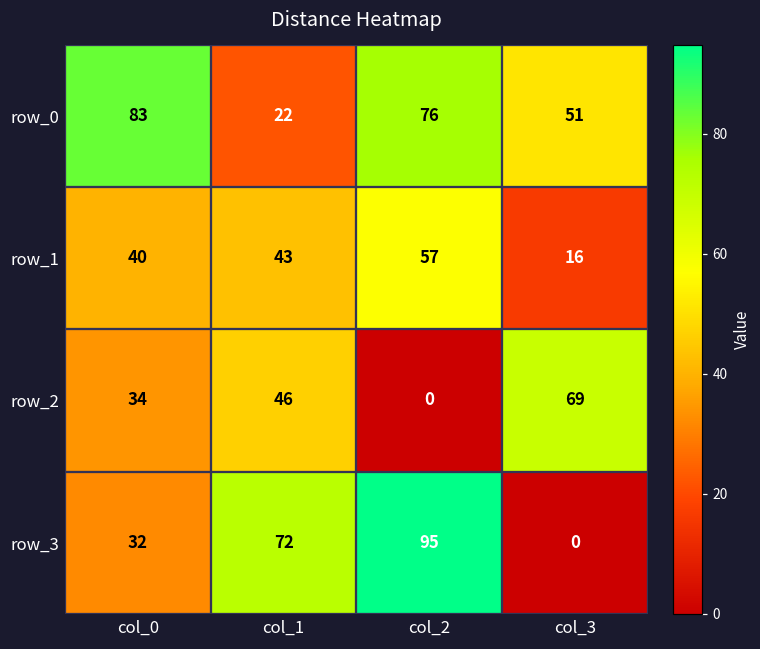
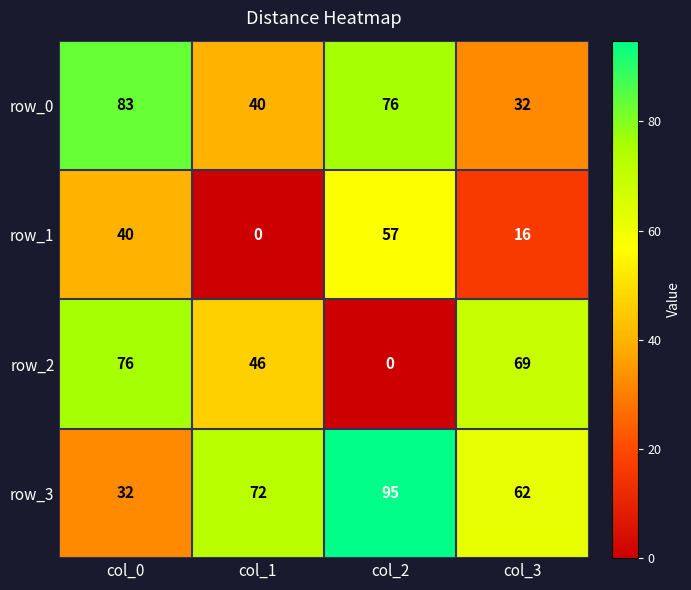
row_0, col_1: 22 -> 40
row_0, col_3: 51 -> 32
row_1, col_1: 43 -> 0
row_2, col_0: 34 -> 76
row_3, col_3: 0 -> 62
